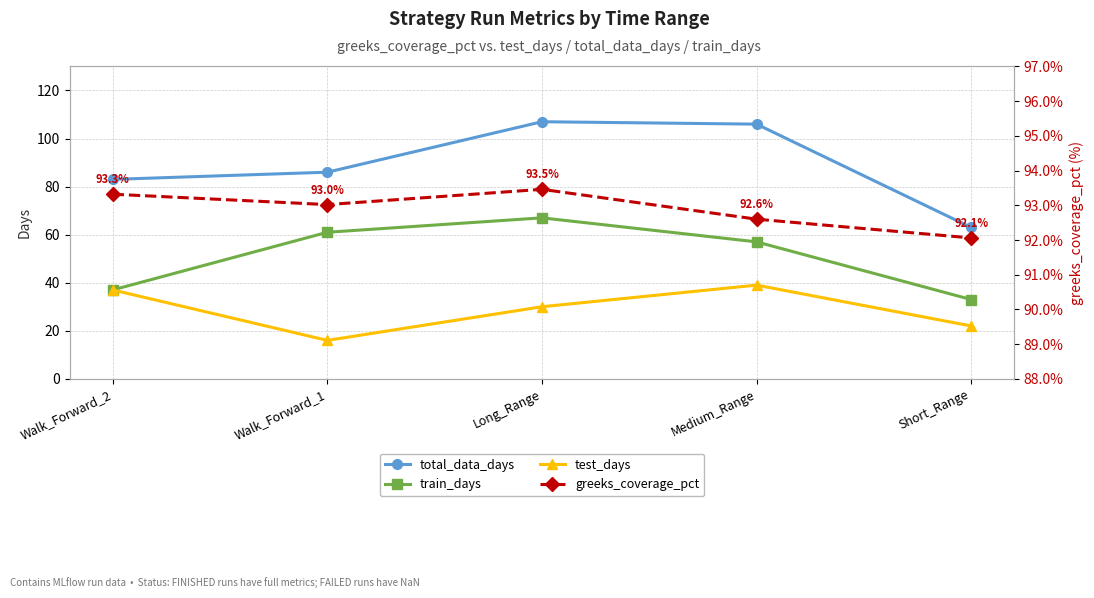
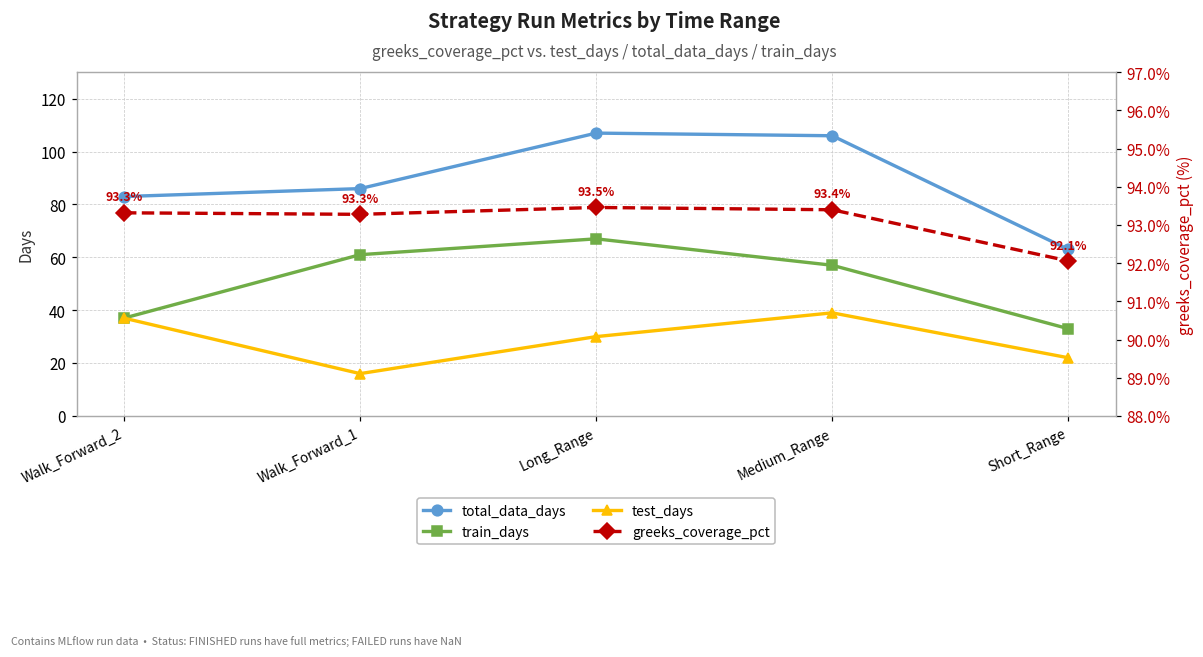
greeks_coverage_pct, Walk_Forward_1: 93.0% -> 93.3%
greeks_coverage_pct, Medium_Range: 92.6% -> 93.4%
